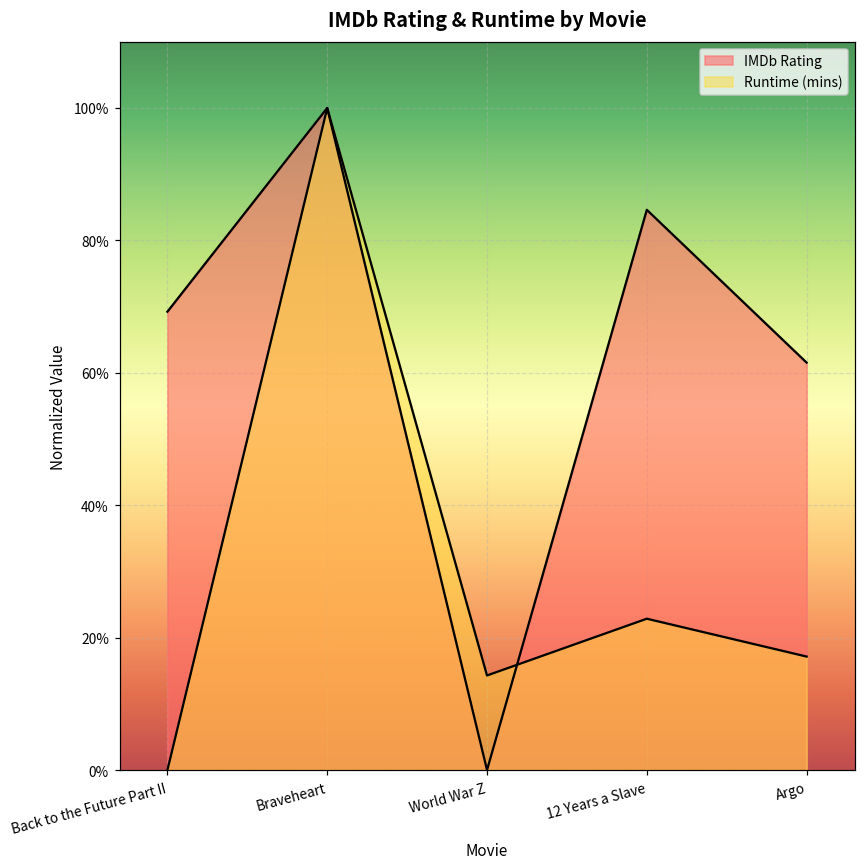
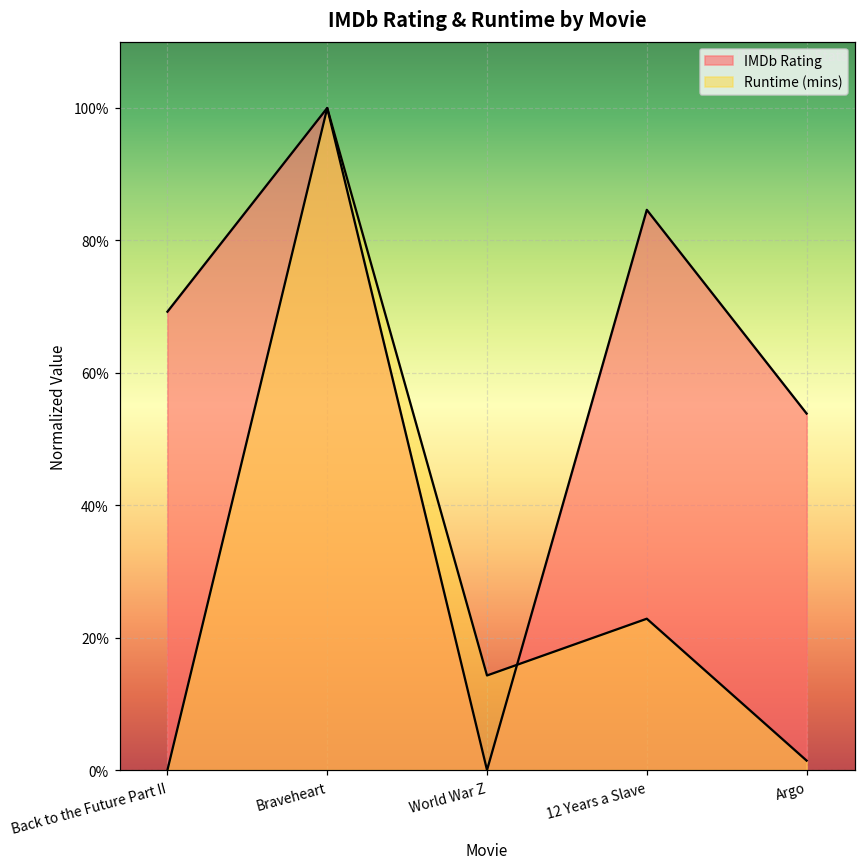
IMDb Rating, Argo: 62% -> 54%
Runtime (mins), Argo: 17% -> 1%
